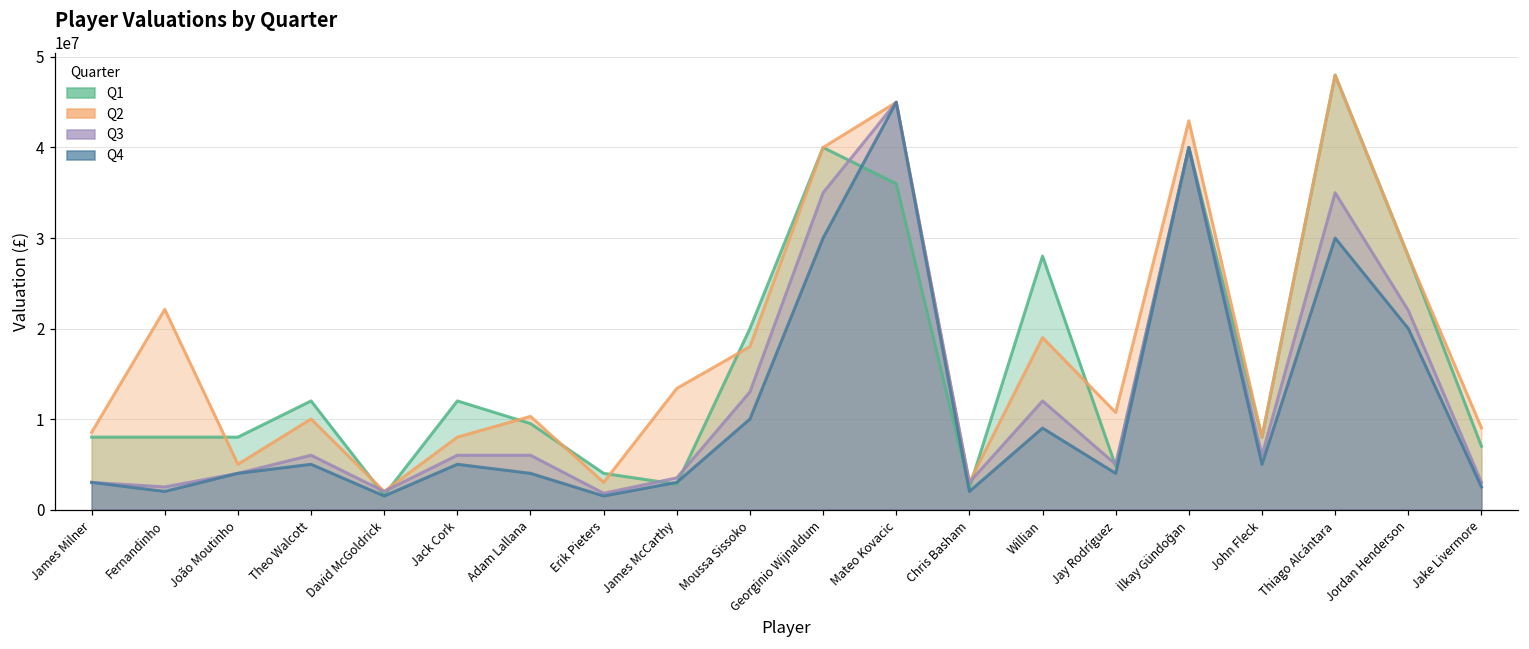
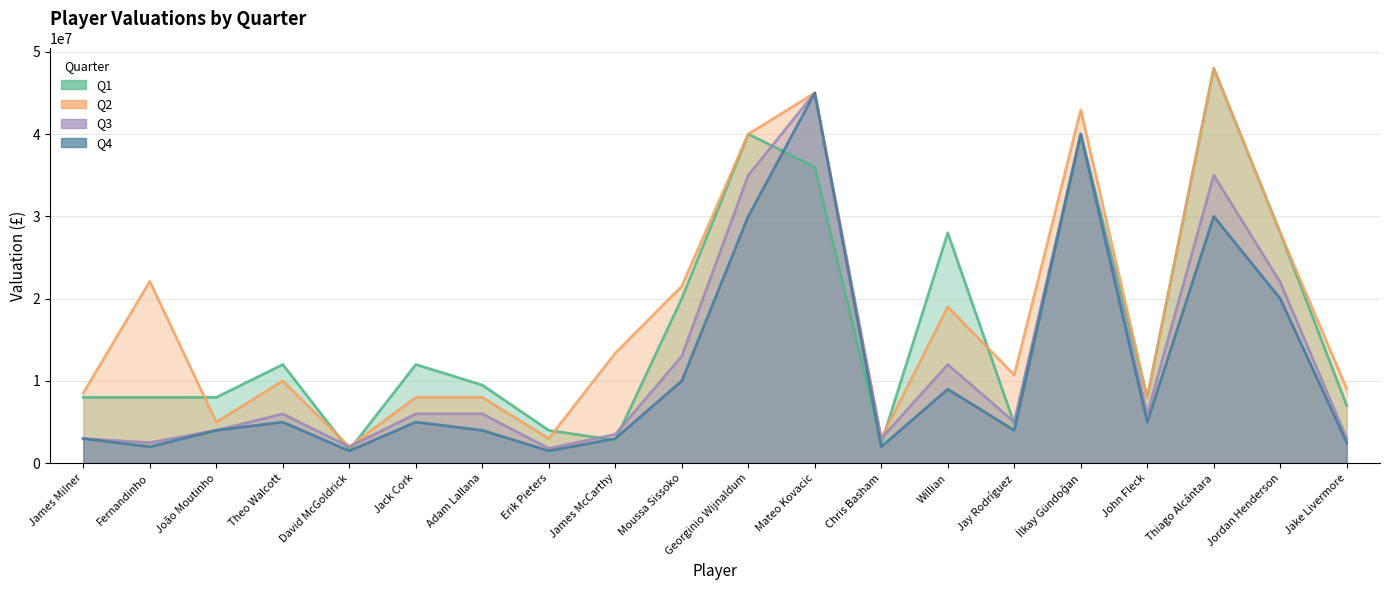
Q2, Adam Lallana: 10000000 -> 8000000
Q2, Moussa Sissoko: 18000000 -> 22000000
